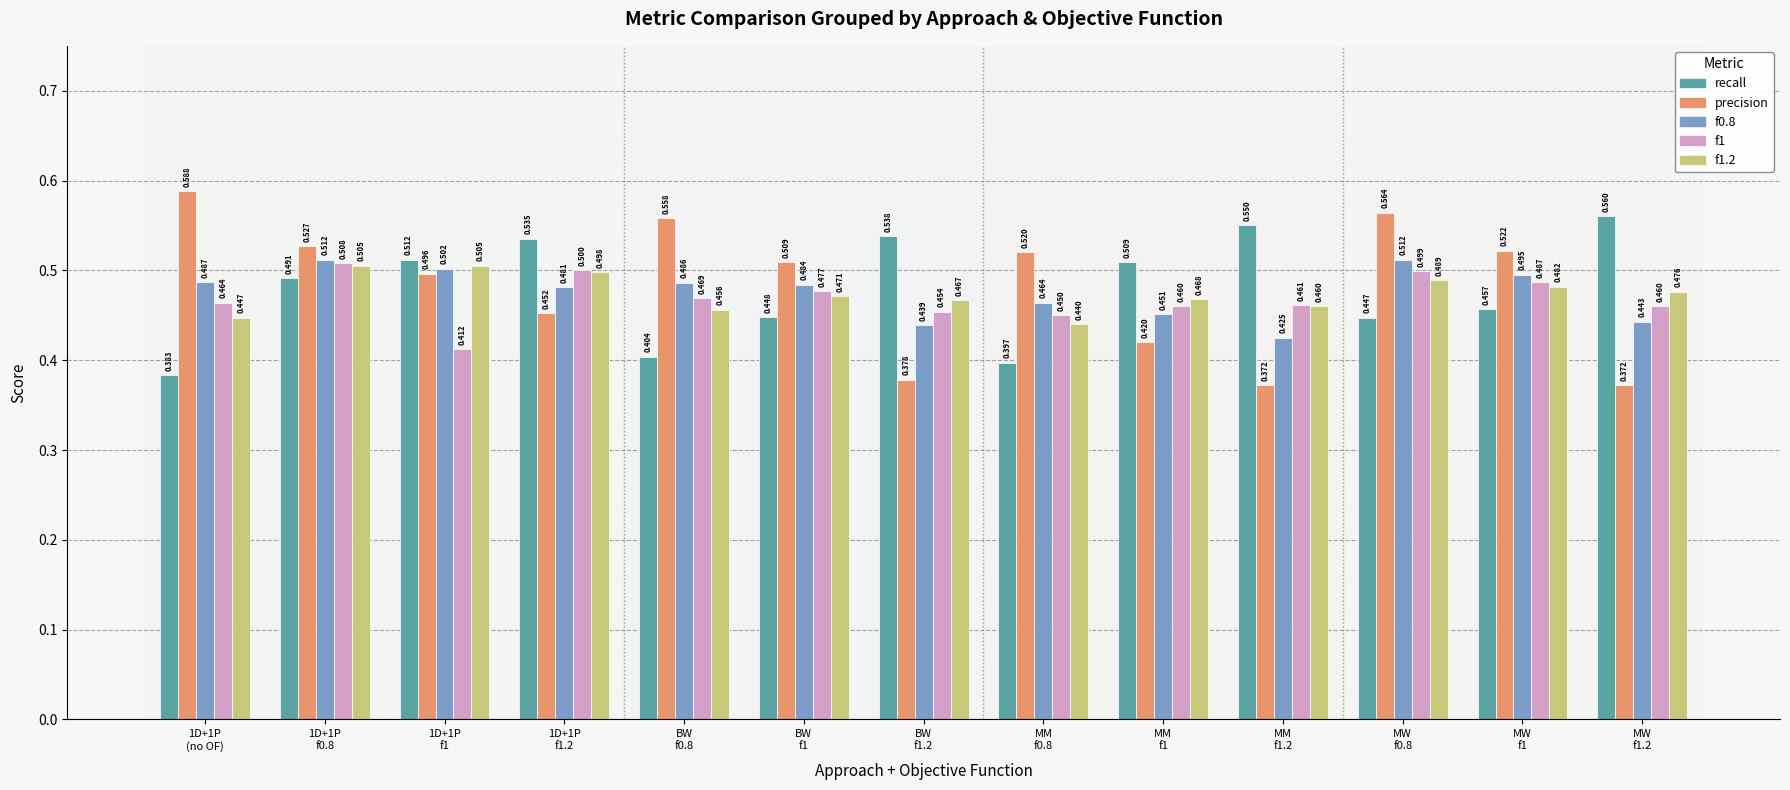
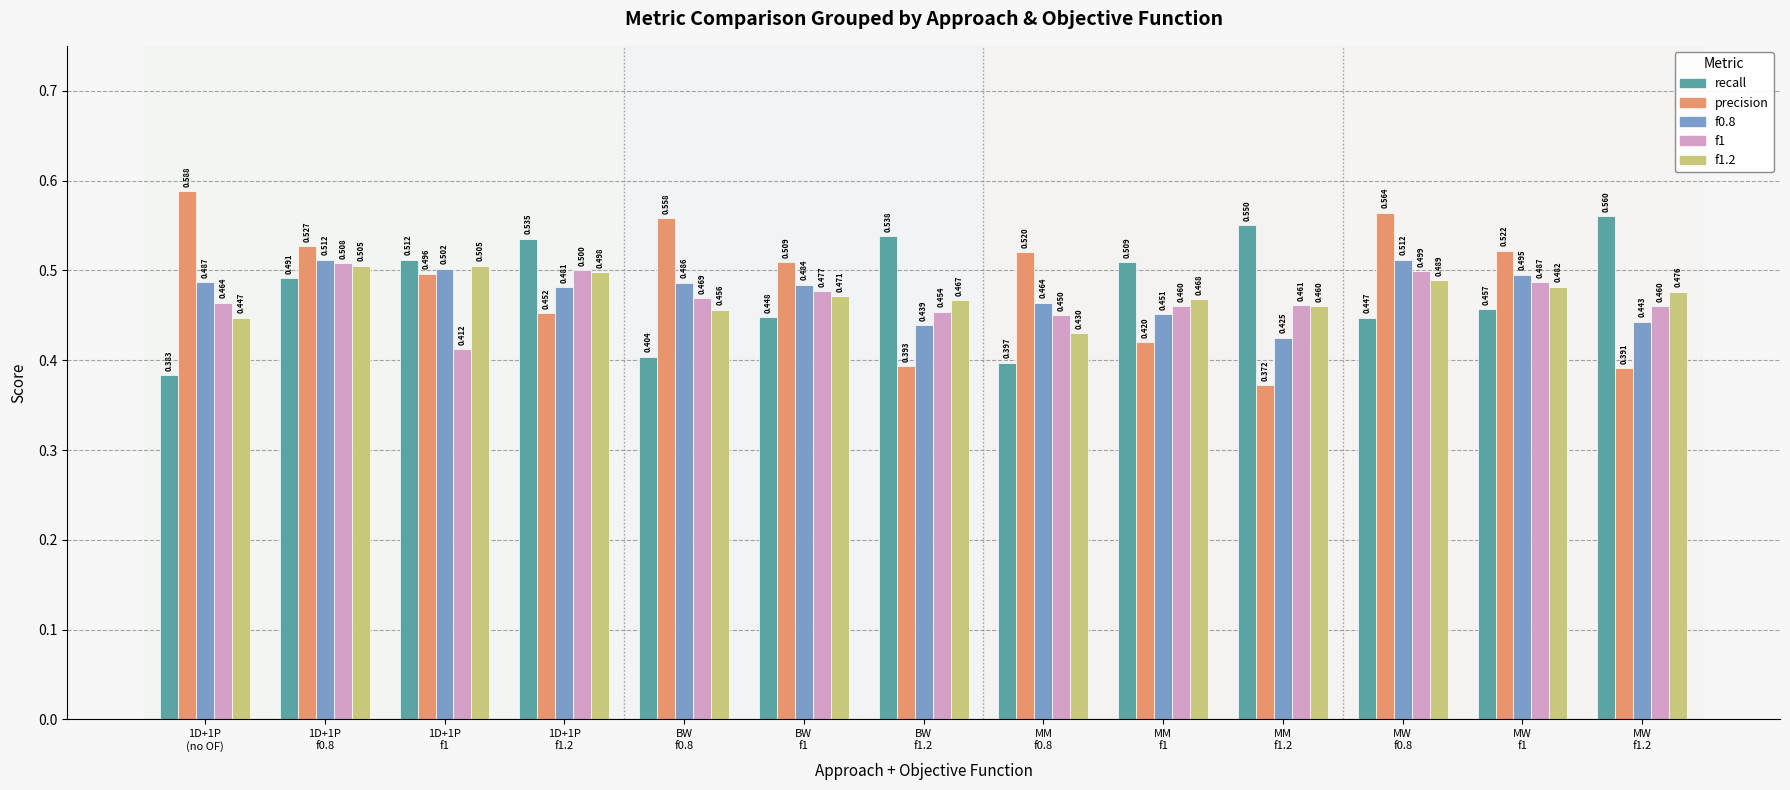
precision, BW f1.2: 0.378 -> 0.393
f1.2, MM f0.8: 0.440 -> 0.430
precision, MW f1.2: 0.372 -> 0.391
